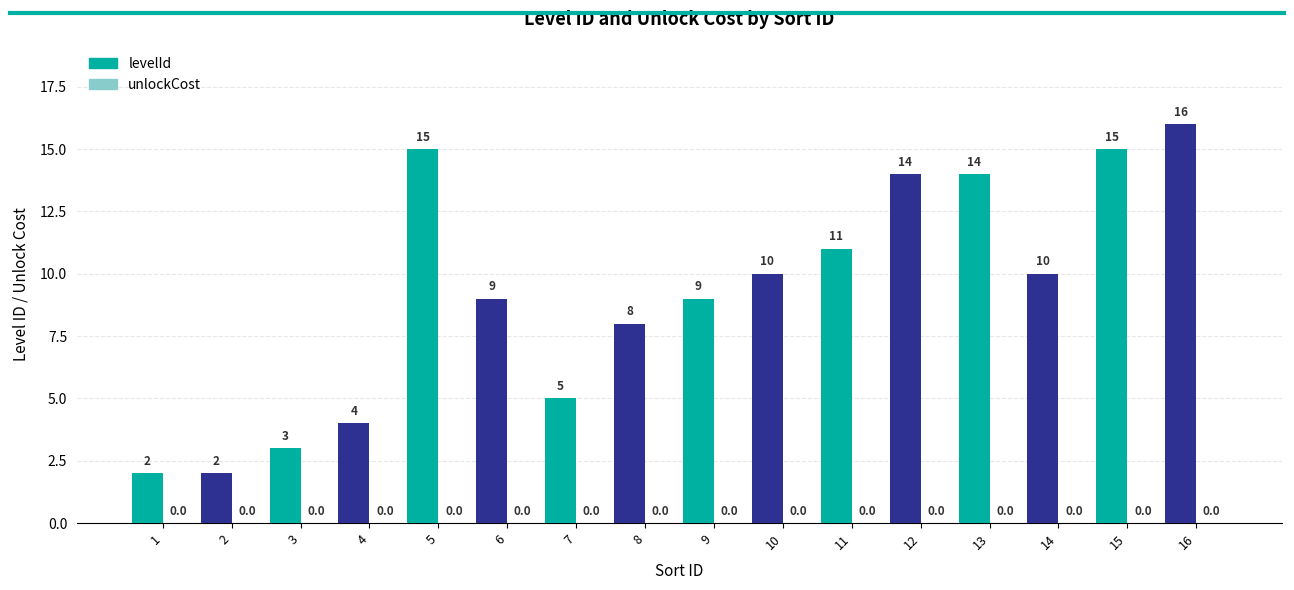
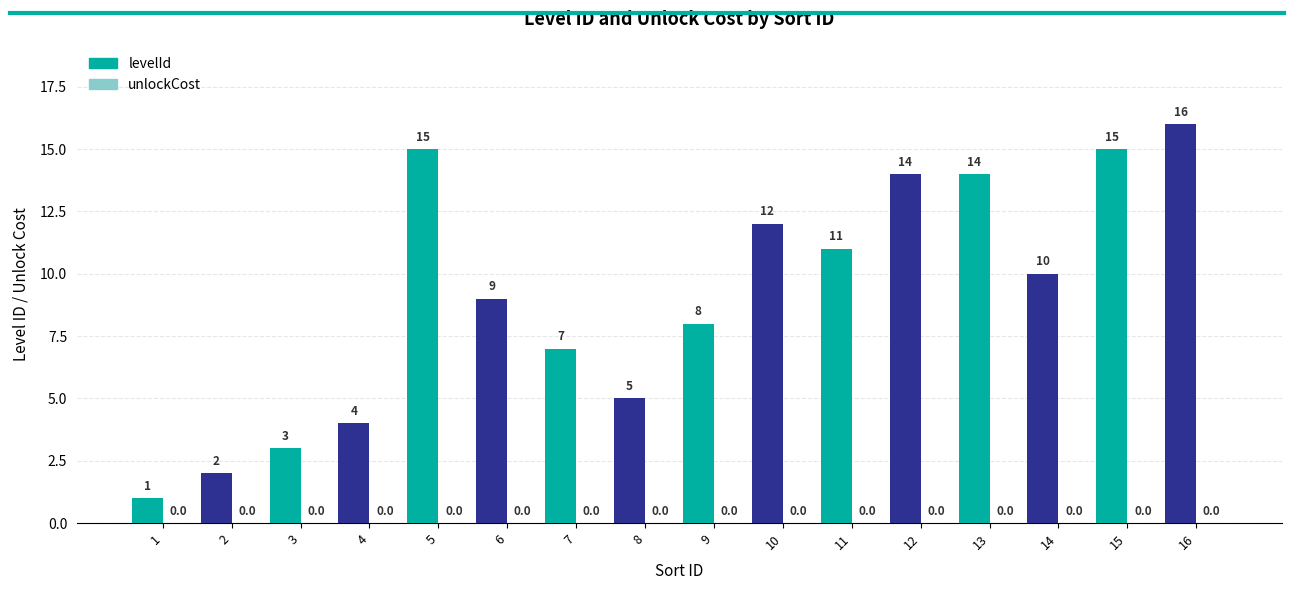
levelId, 1: 2 -> 1
levelId, 7: 5 -> 7
levelId, 8: 8 -> 5
levelId, 9: 9 -> 8
levelId, 10: 10 -> 12
